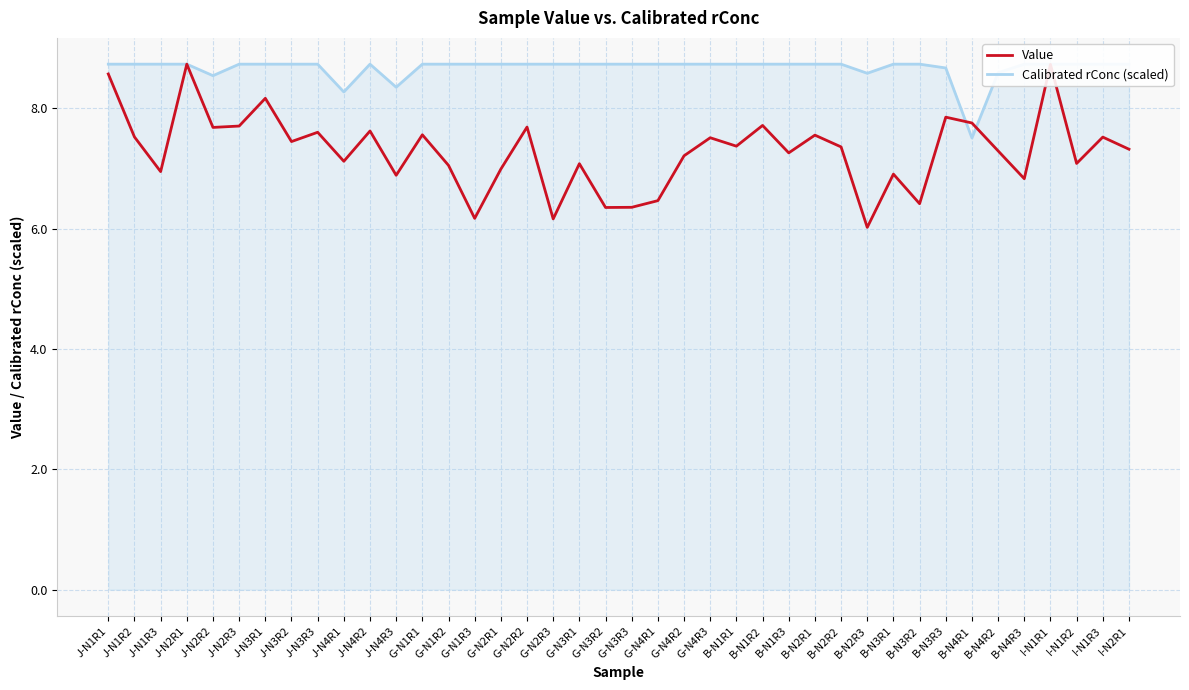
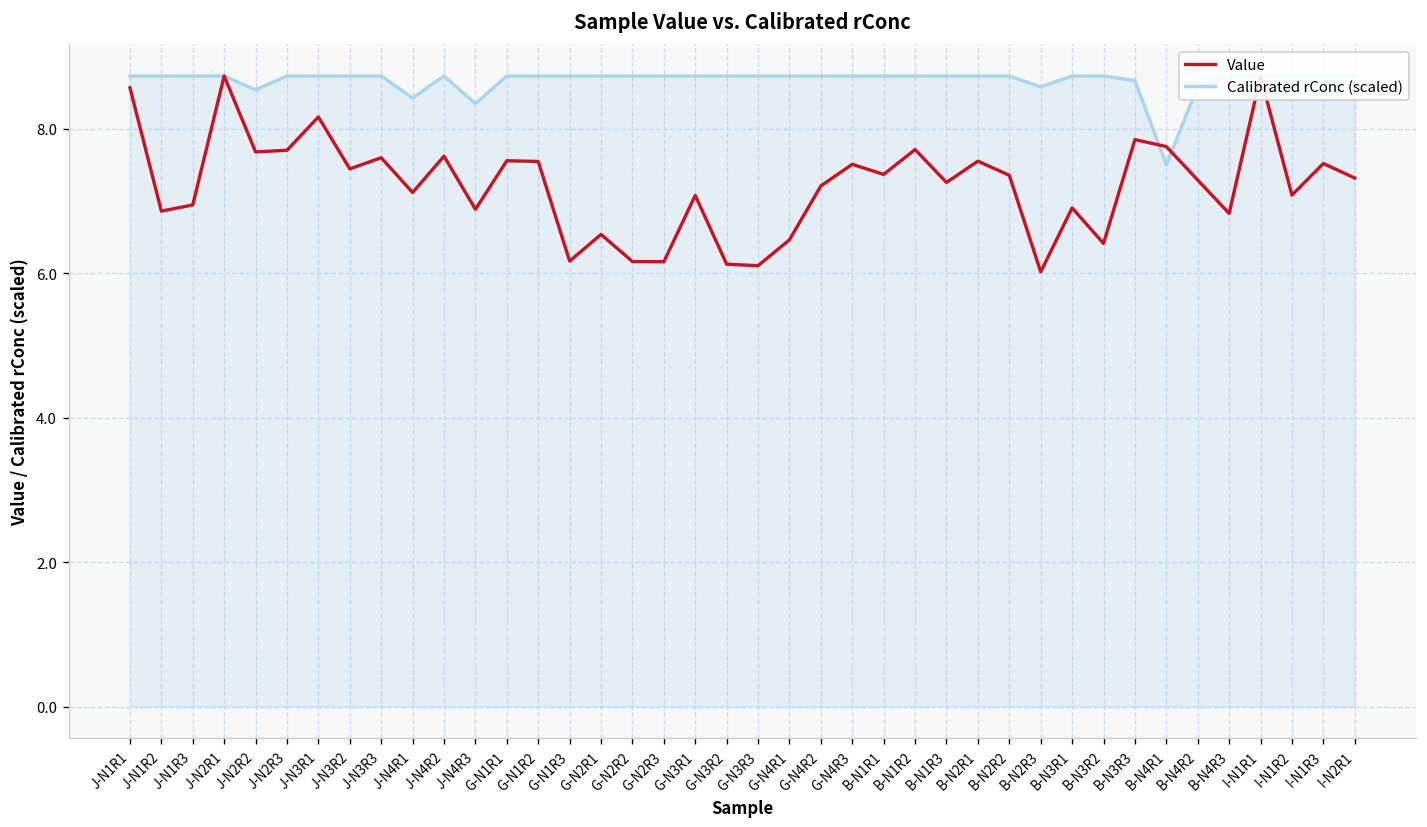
Value, J-N1R2: 7.5 -> 6.9
Calibrated rConc (scaled), J-N4R1: 8.3 -> 8.4
Value, G-N1R2: 7.0 -> 7.5
Value, G-N2R1: 7.0 -> 6.5
Value, G-N2R2: 7.7 -> 6.2
Value, G-N3R2: 6.3 -> 6.1
Value, G-N3R3: 6.4 -> 6.1
